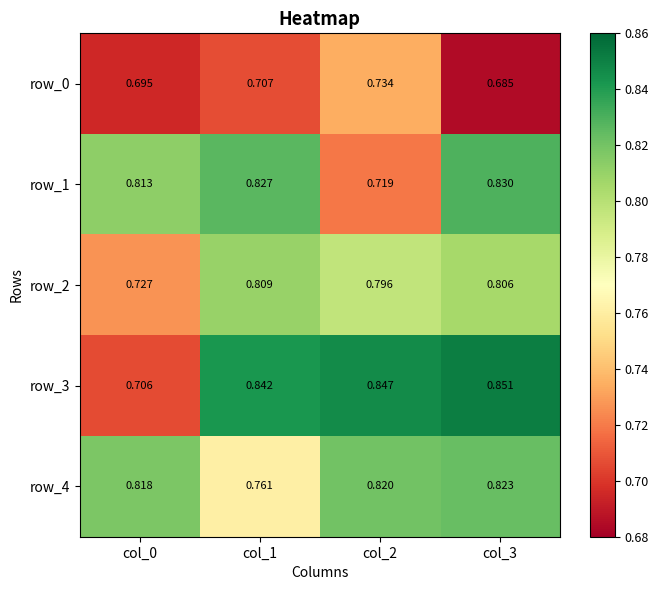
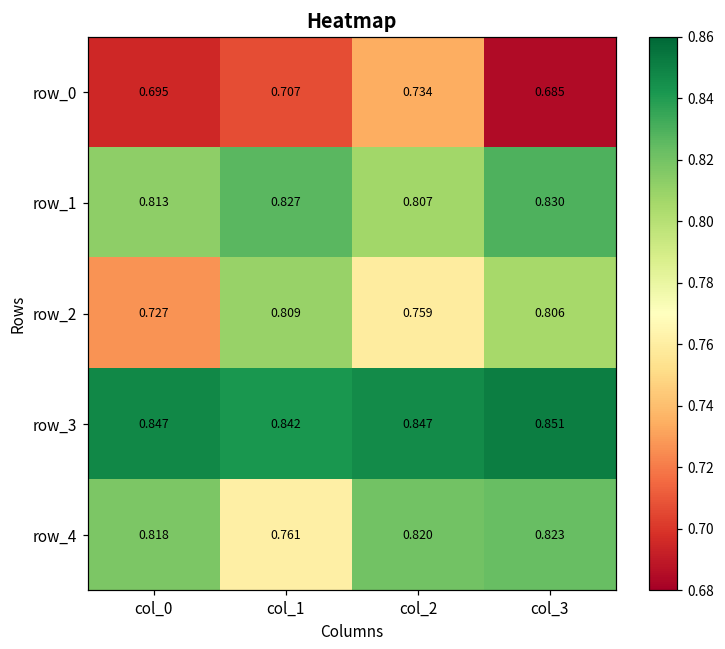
row_1, col_2: 0.719 -> 0.807
row_2, col_2: 0.796 -> 0.759
row_3, col_0: 0.706 -> 0.847
